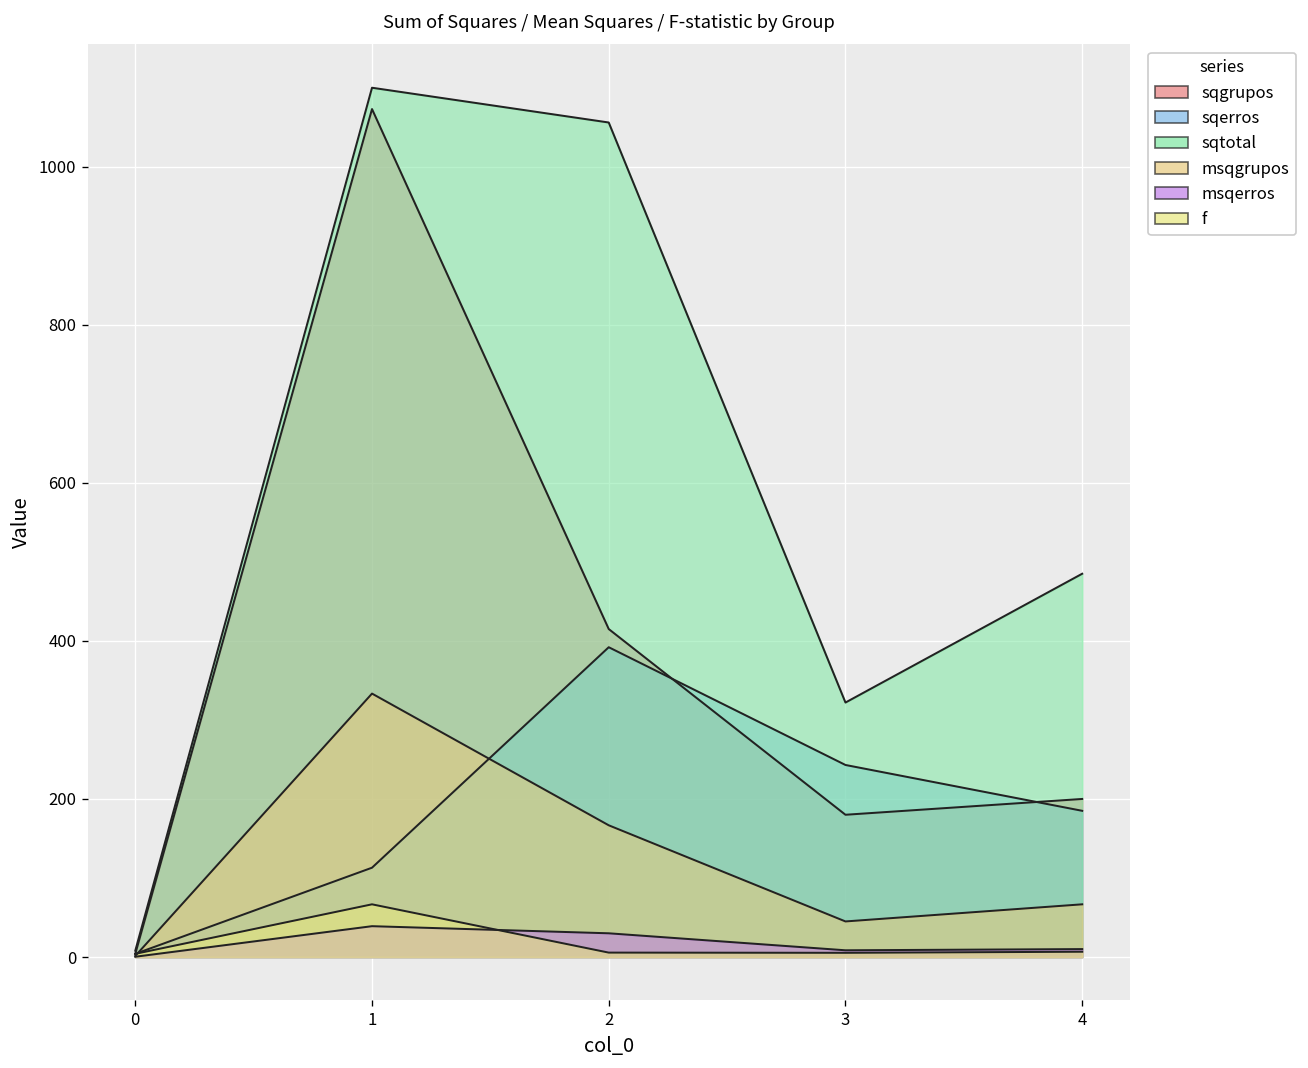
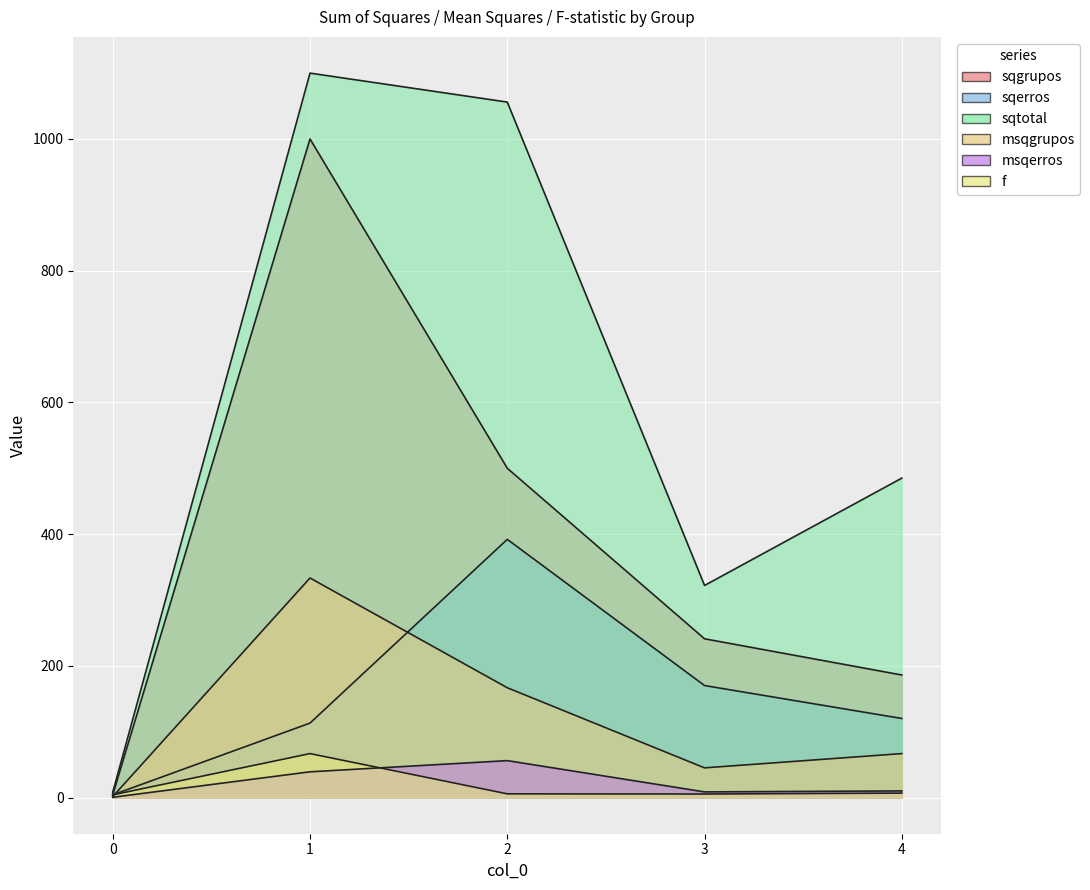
sqgrupos, 1: 1070 -> 1000
sqgrupos, 2: 420 -> 500
msqerros, 2: 30 -> 60
sqgrupos, 3: 180 -> 240
sqerros, 3: 240 -> 170
sqgrupos, 4: 200 -> 190
sqerros, 4: 190 -> 120
